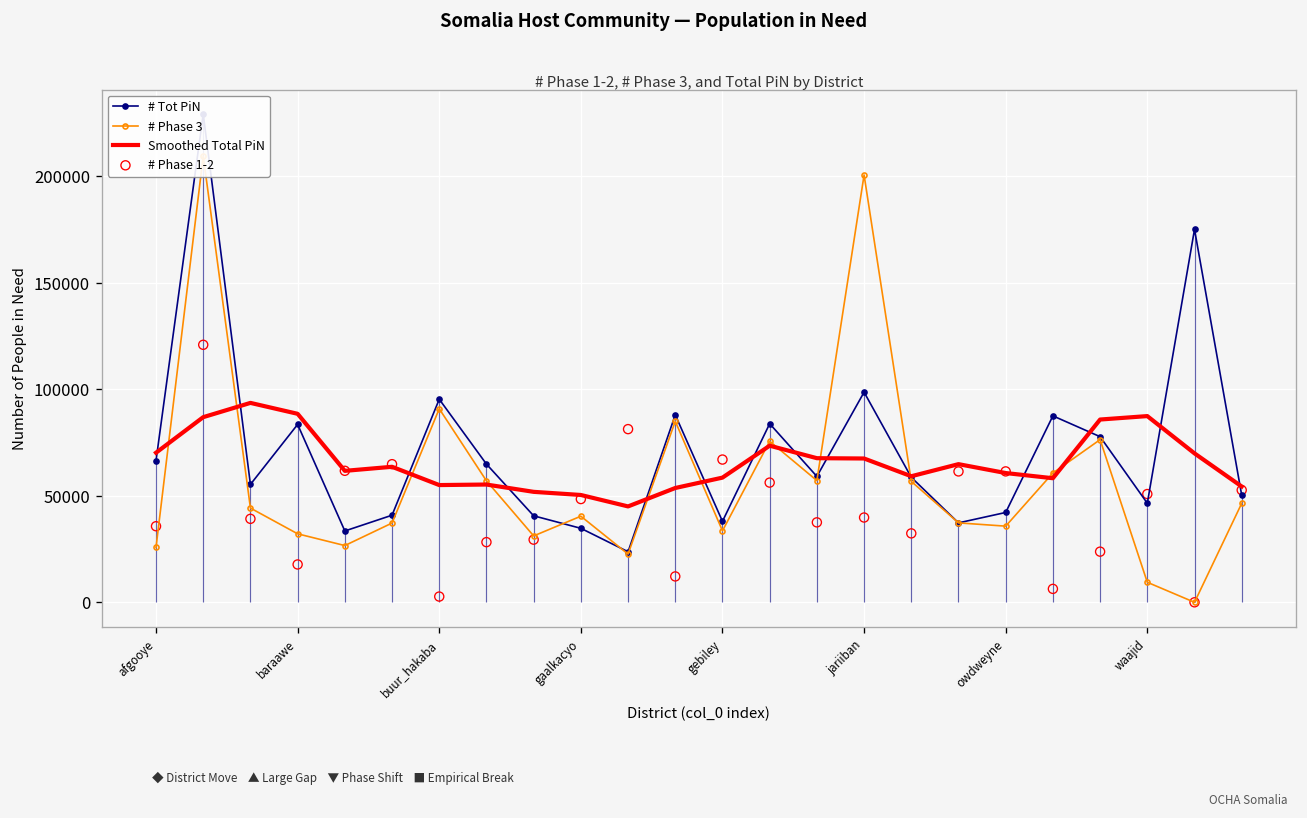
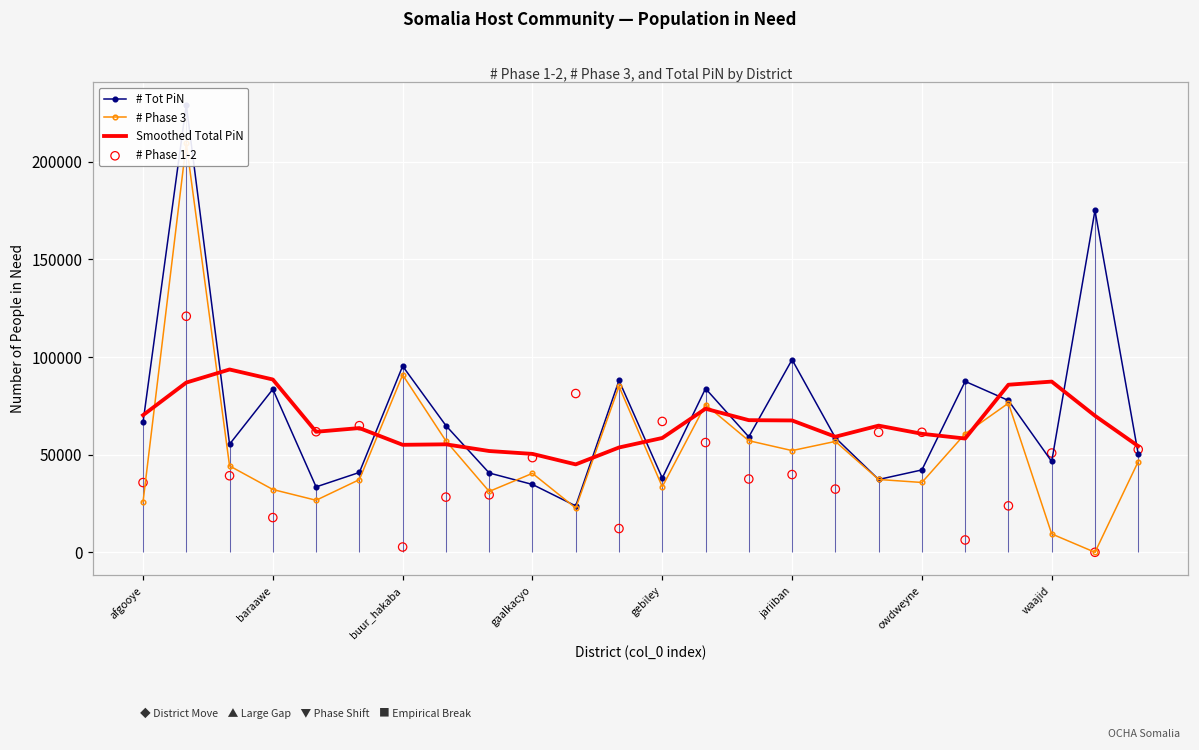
# Phase 3, jariiban: 201000 -> 52000
